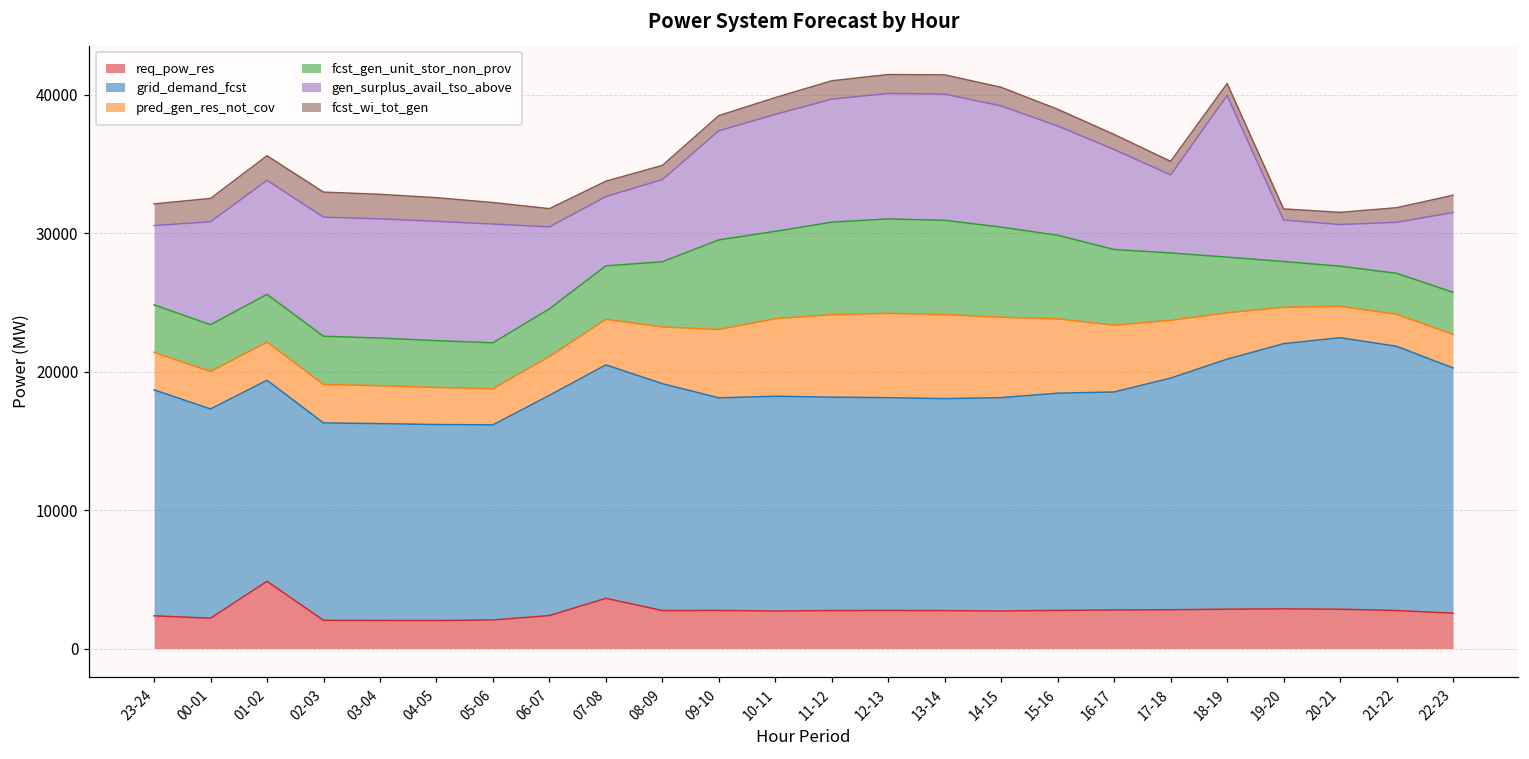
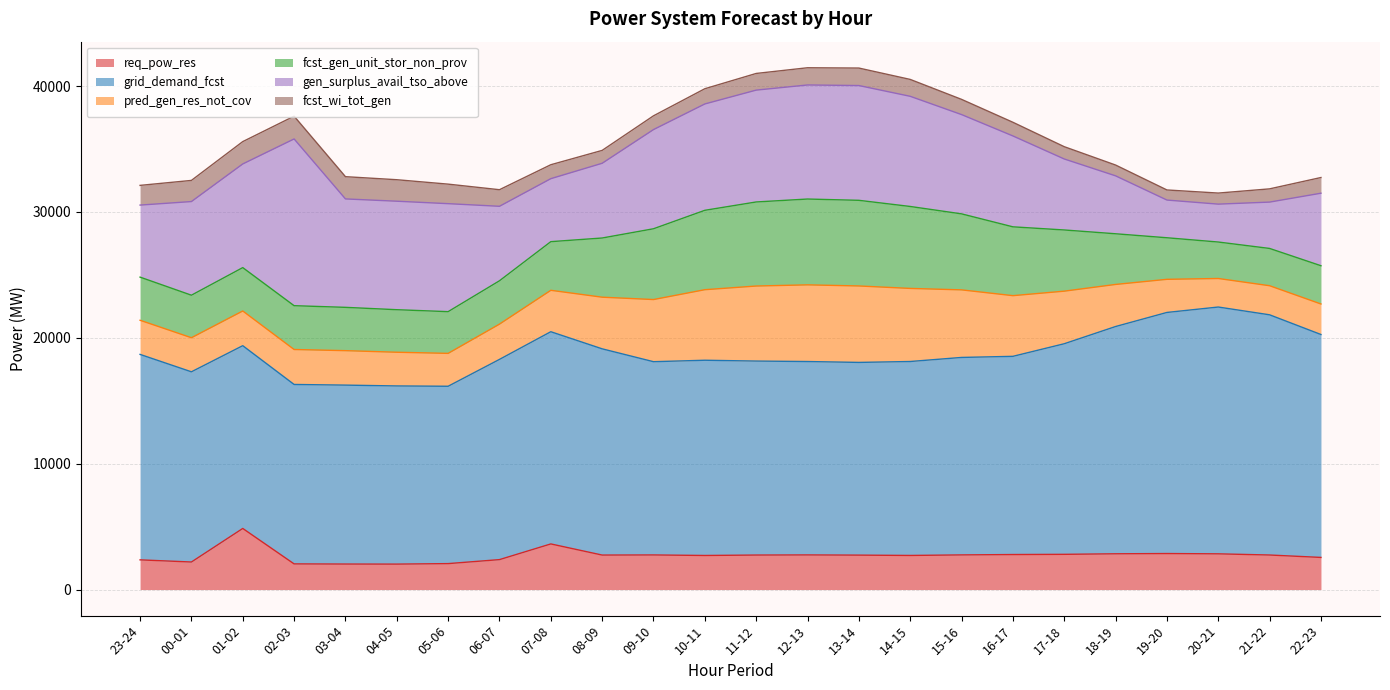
gen_surplus_avail_tso_above, 02-03: 8600 -> 13200
fcst_gen_unit_stor_non_prov, 09-10: 6500 -> 5600
gen_surplus_avail_tso_above, 18-19: 11700 -> 4600
